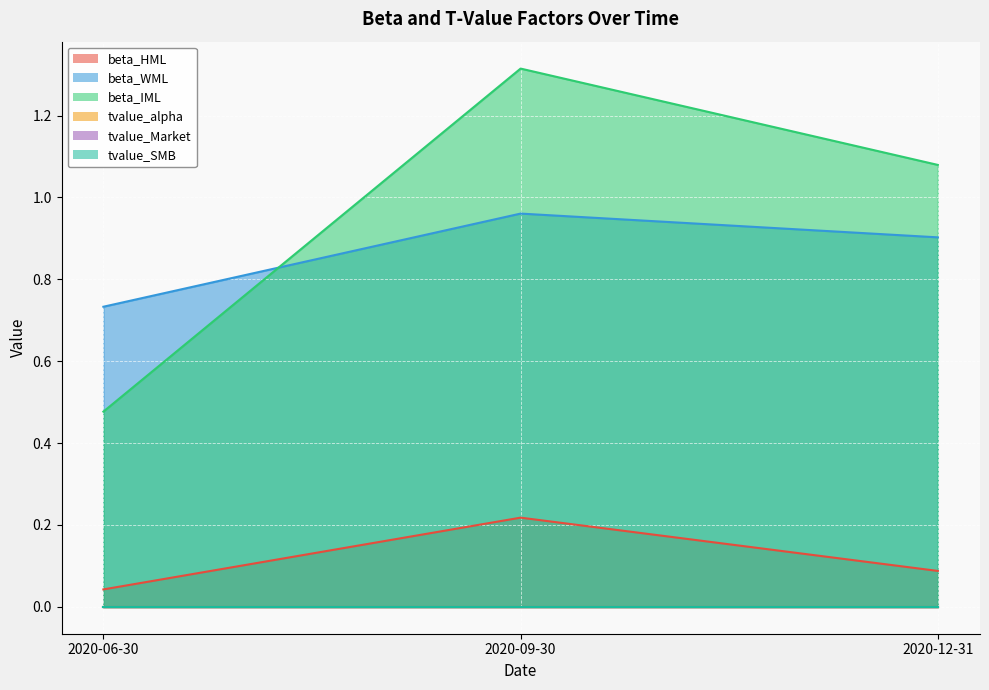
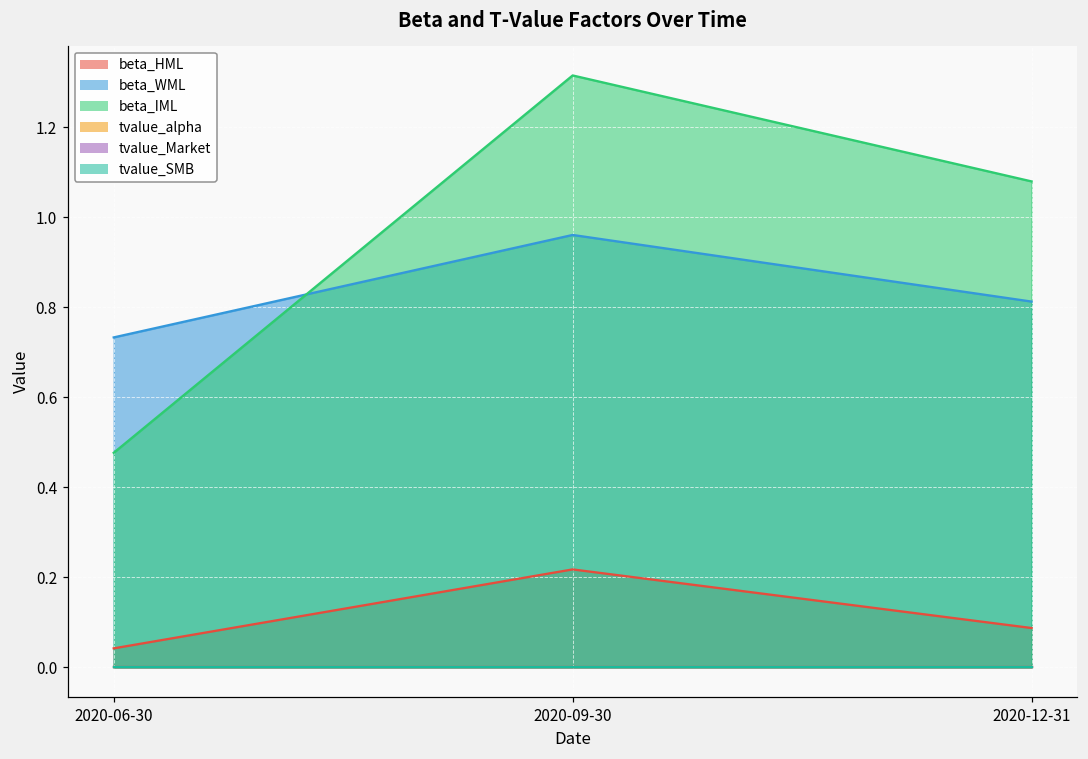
beta_WML, 2020-12-31: 0.90 -> 0.81
